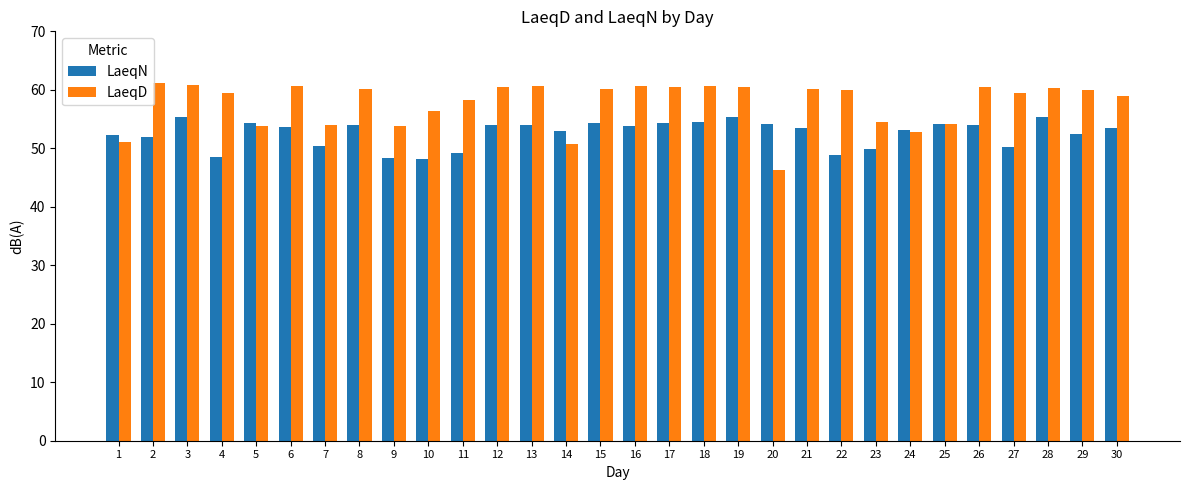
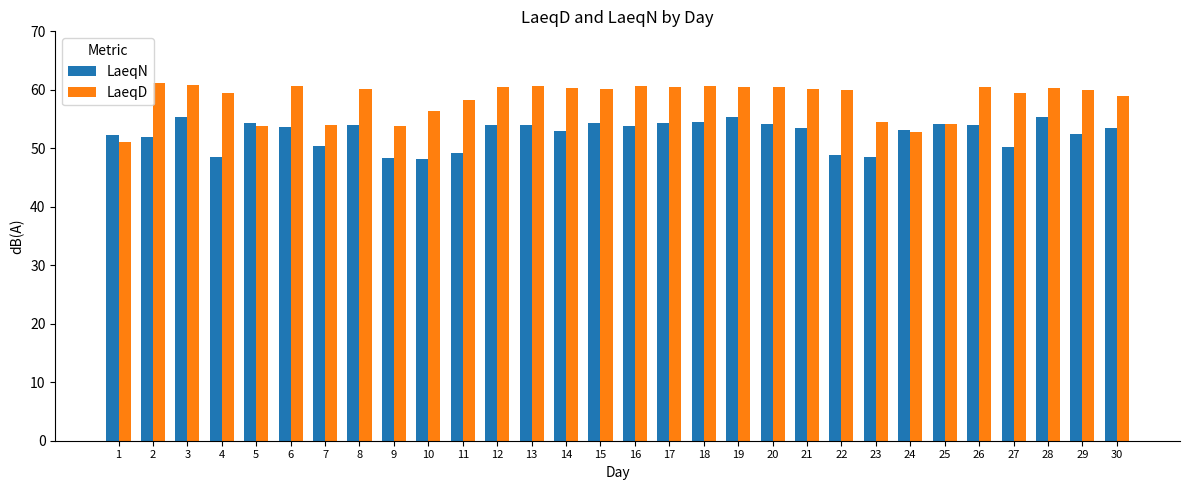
LaeqD, 14: 51 -> 60
LaeqD, 20: 46 -> 61
LaeqN, 23: 50 -> 49
